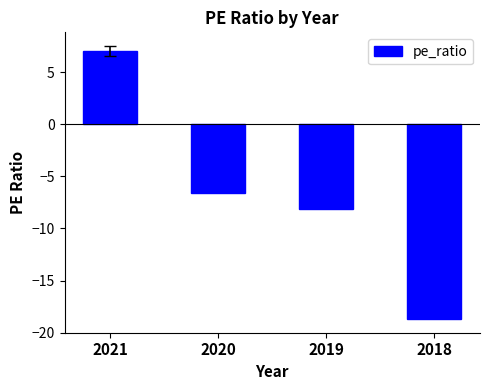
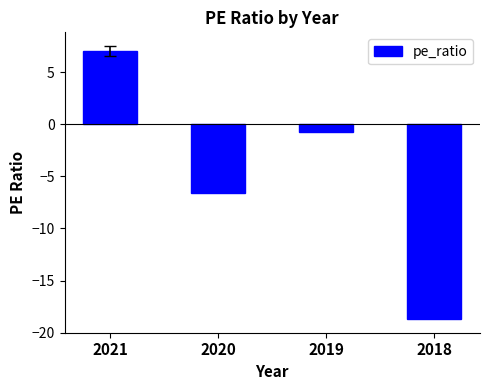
pe_ratio, 2019: -8.2 -> -0.8
